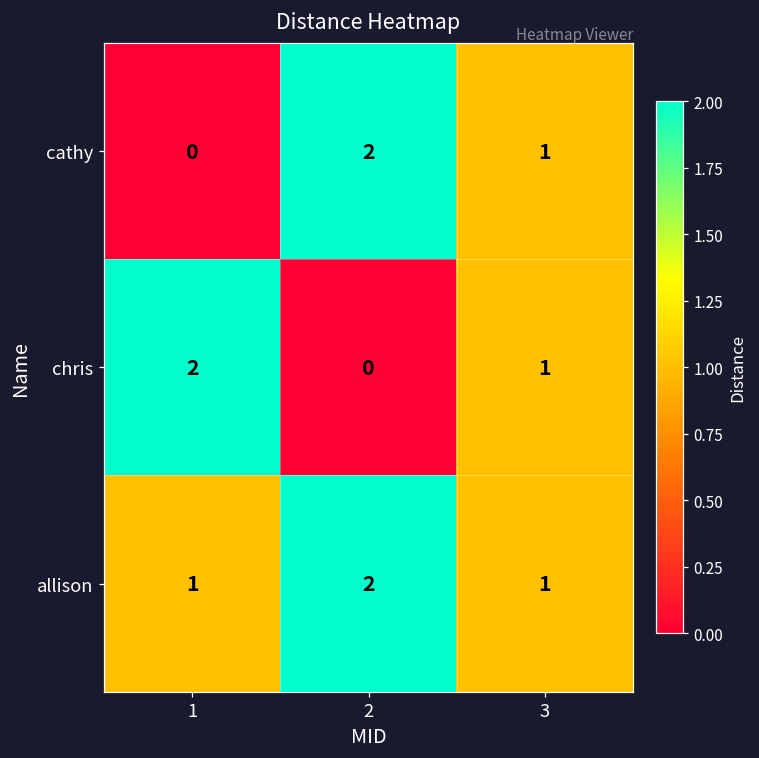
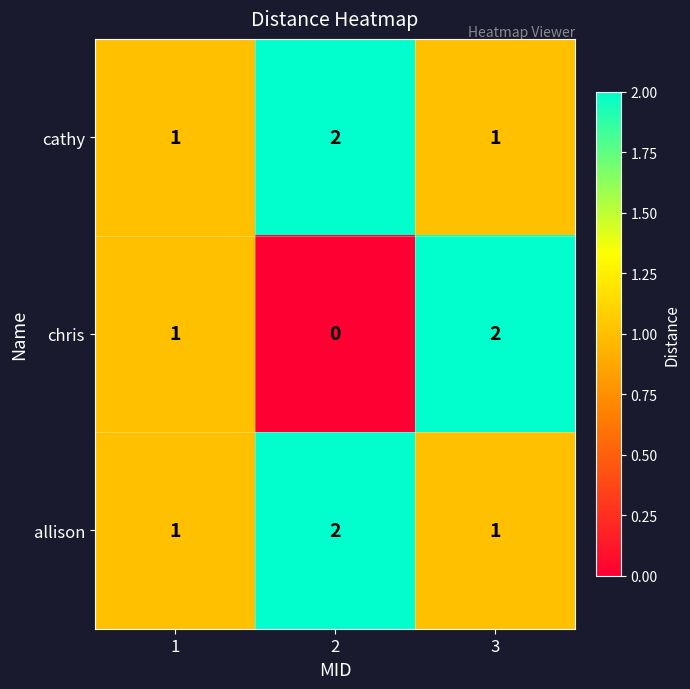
cathy, 1: 0 -> 1
chris, 1: 2 -> 1
chris, 3: 1 -> 2
